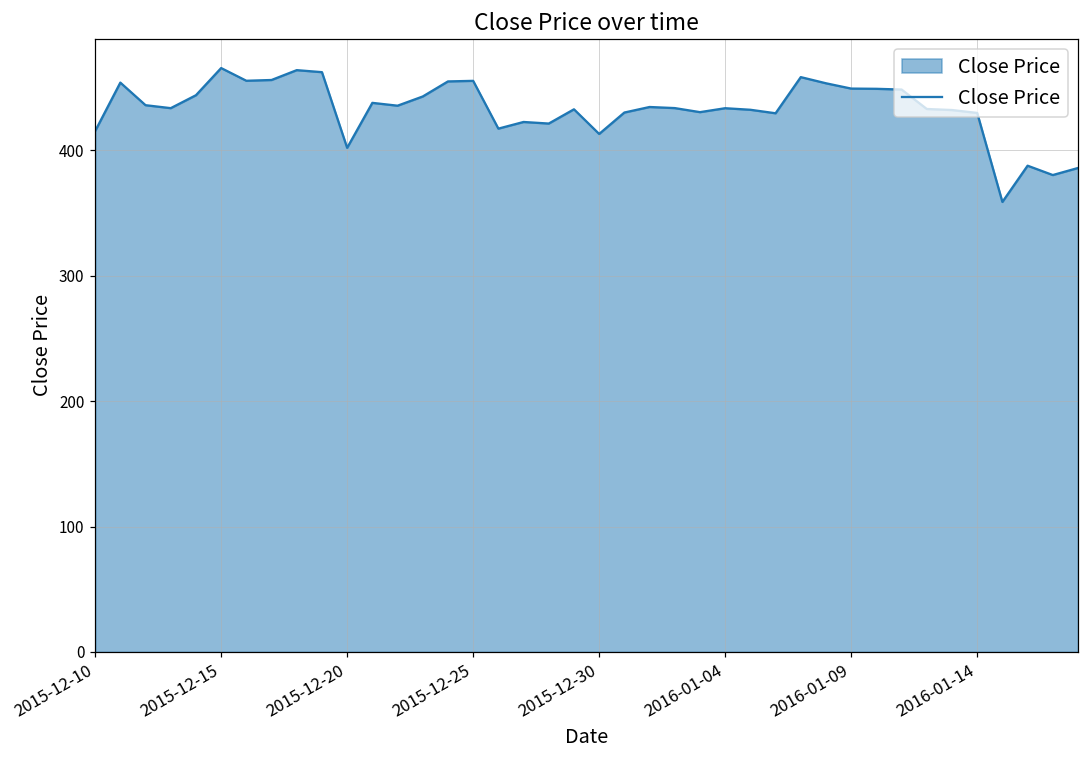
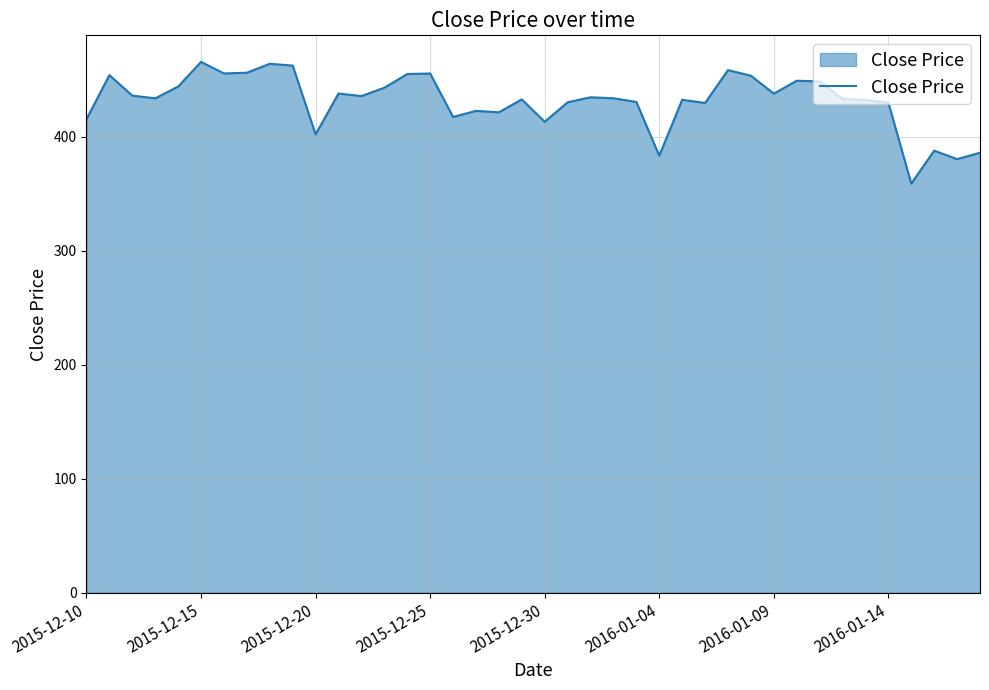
2016-01-04: 433 -> 383
2016-01-09: 449 -> 438
